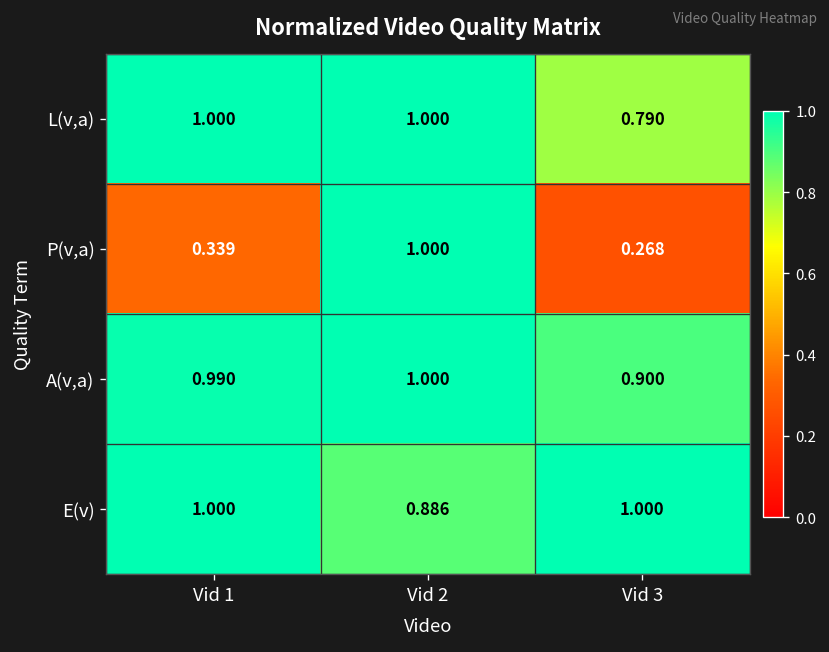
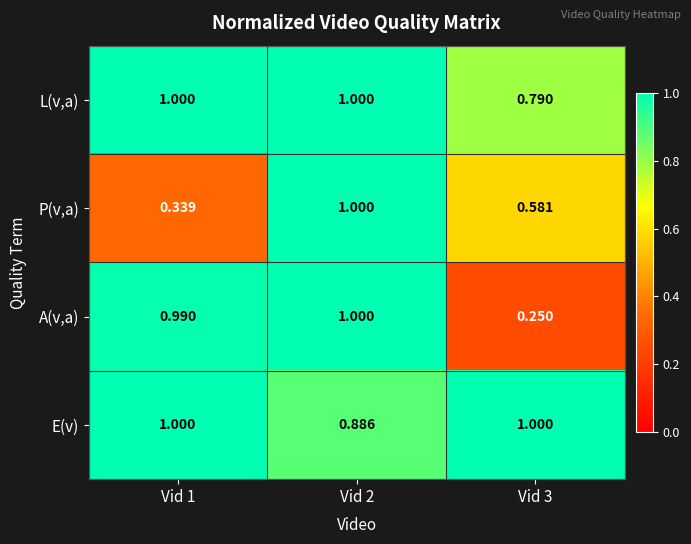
P(v,a), Vid 3: 0.268 -> 0.581
A(v,a), Vid 3: 0.900 -> 0.250
